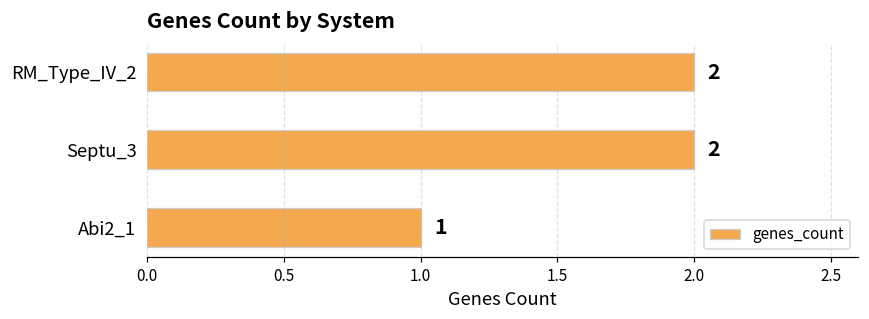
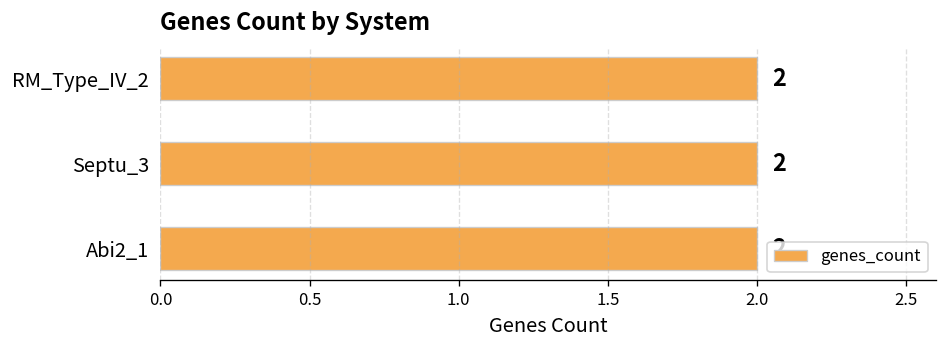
Abi2_1: 1 -> 2
